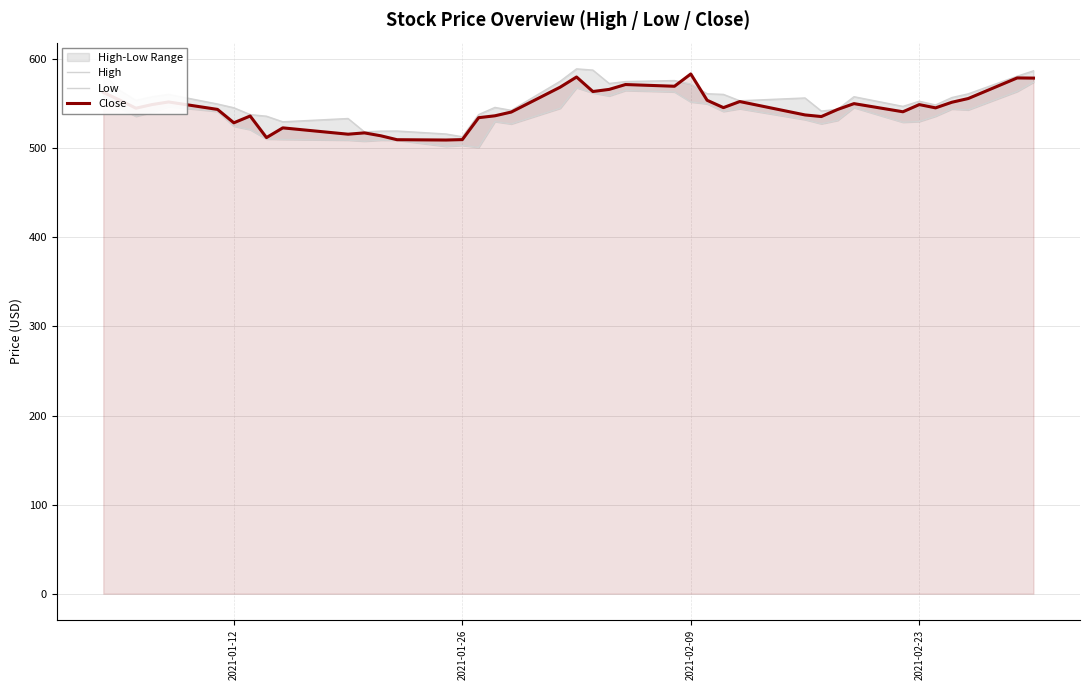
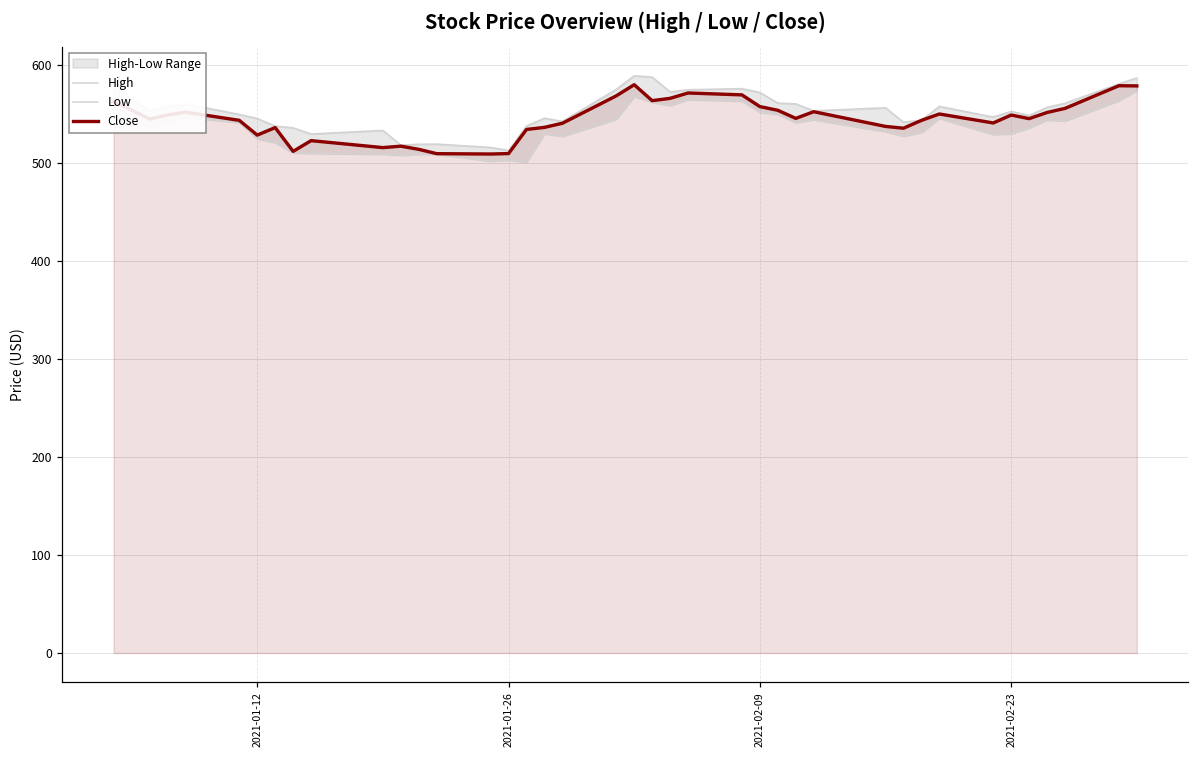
Close, 2021-02-09: 580 -> 560
